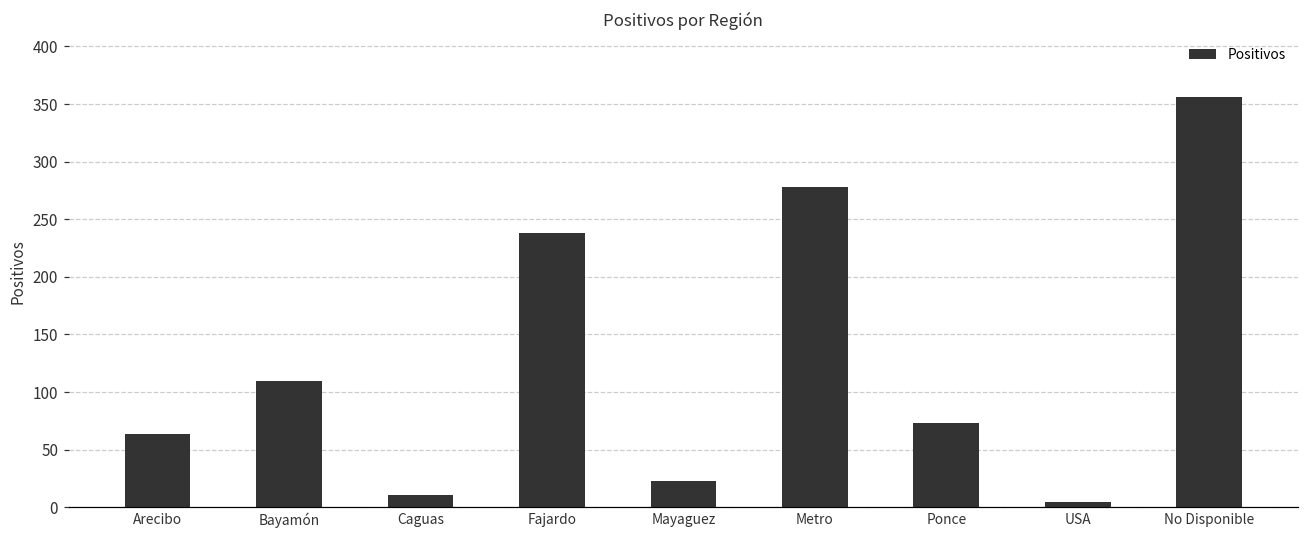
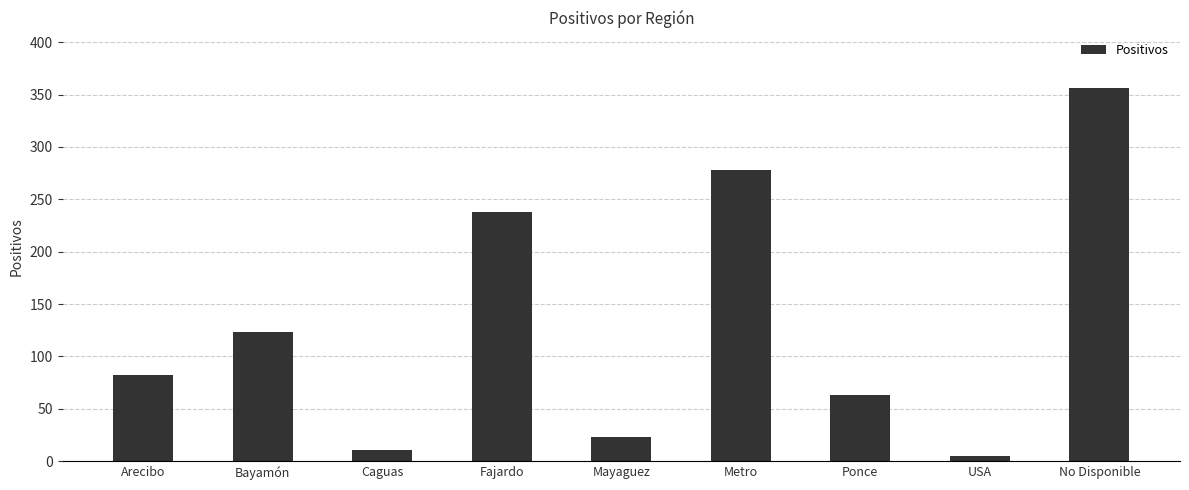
Arecibo: 64 -> 82
Bayamón: 110 -> 123
Ponce: 73 -> 63
